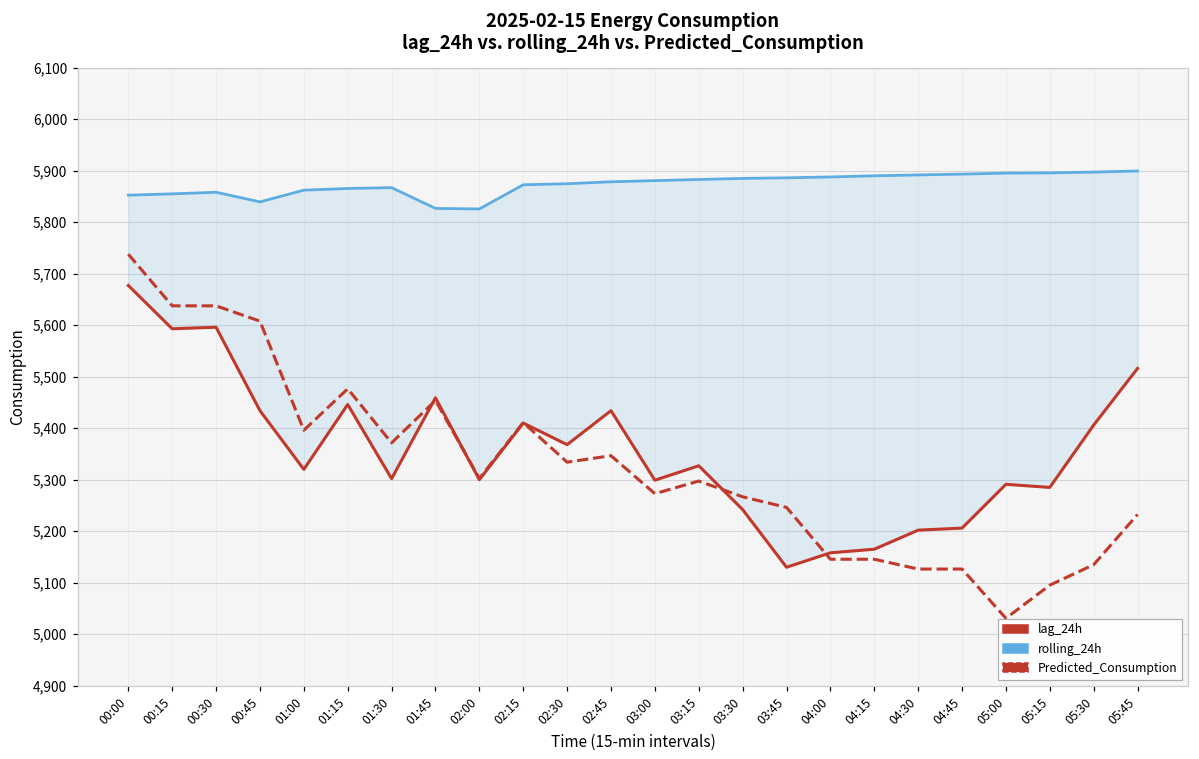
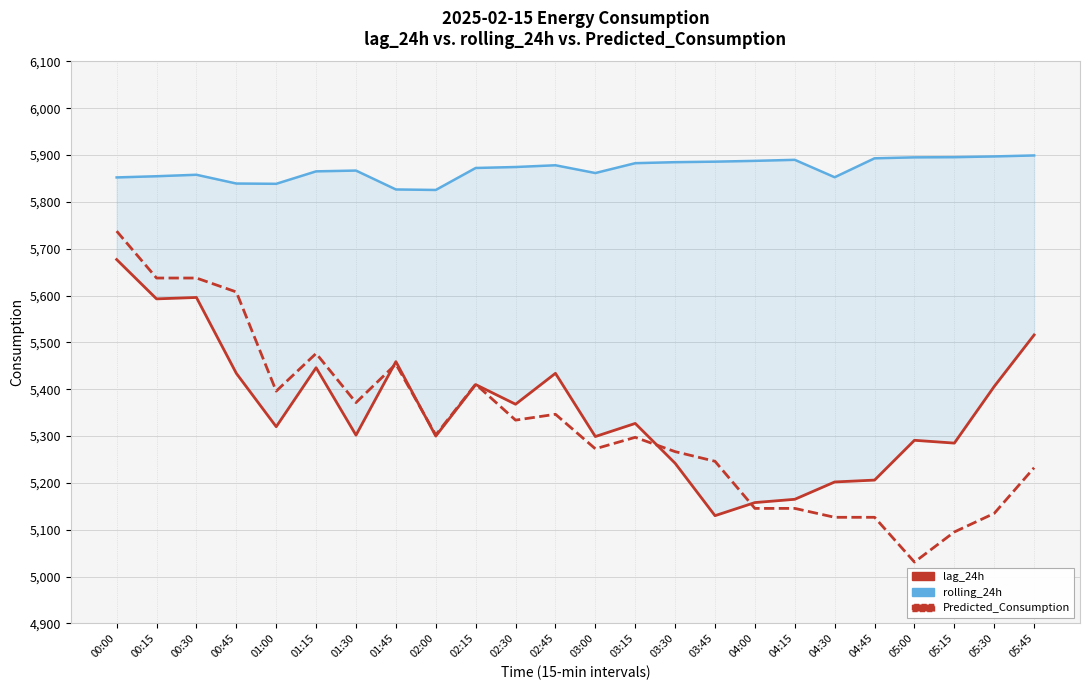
rolling_24h, 01:00: 5,860 -> 5,840
rolling_24h, 03:00: 5,880 -> 5,860
rolling_24h, 04:30: 5,890 -> 5,850
